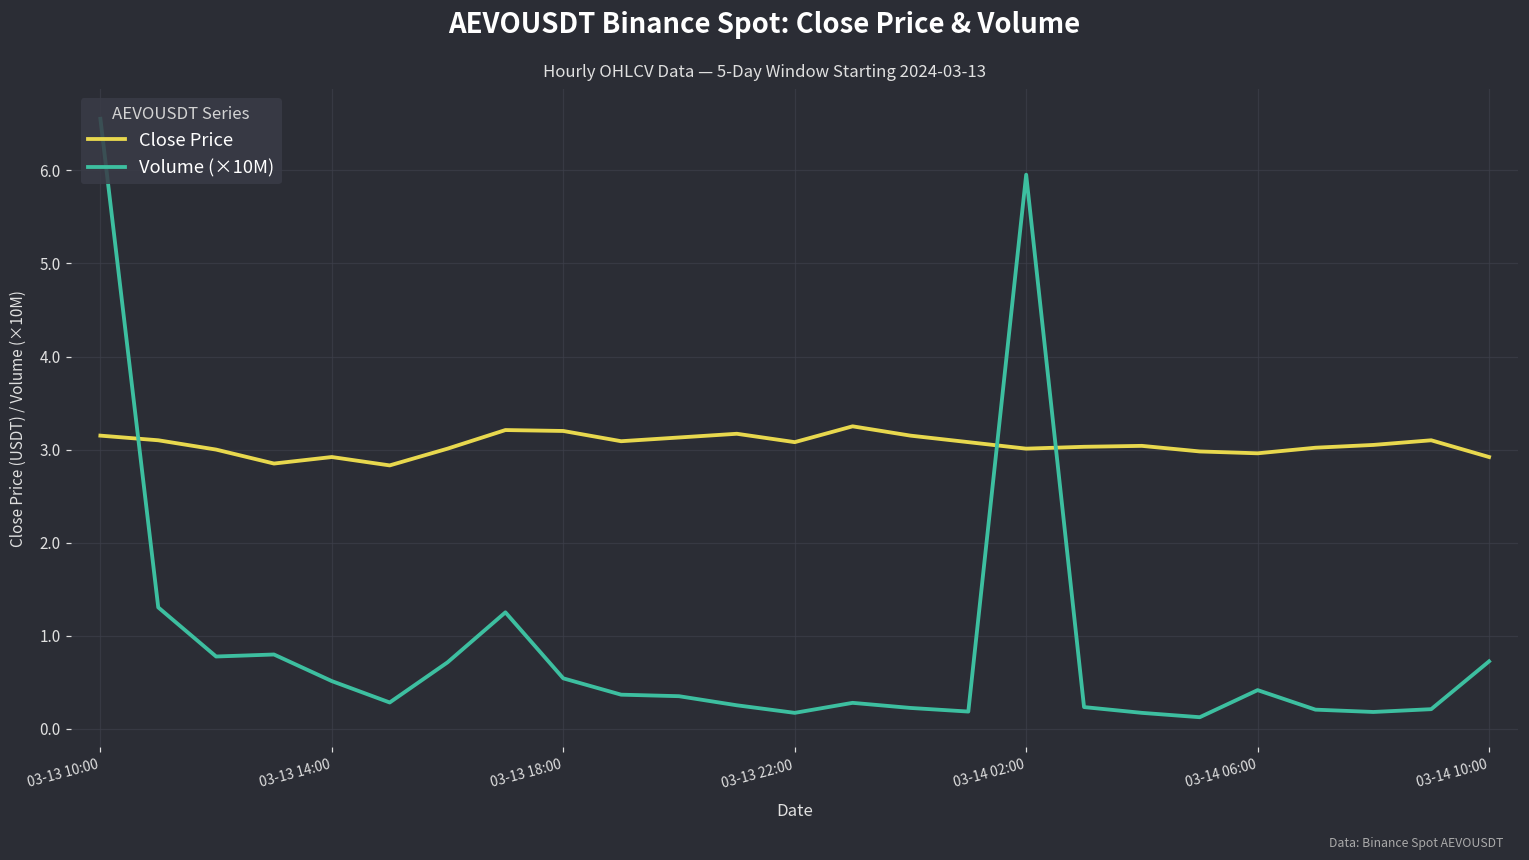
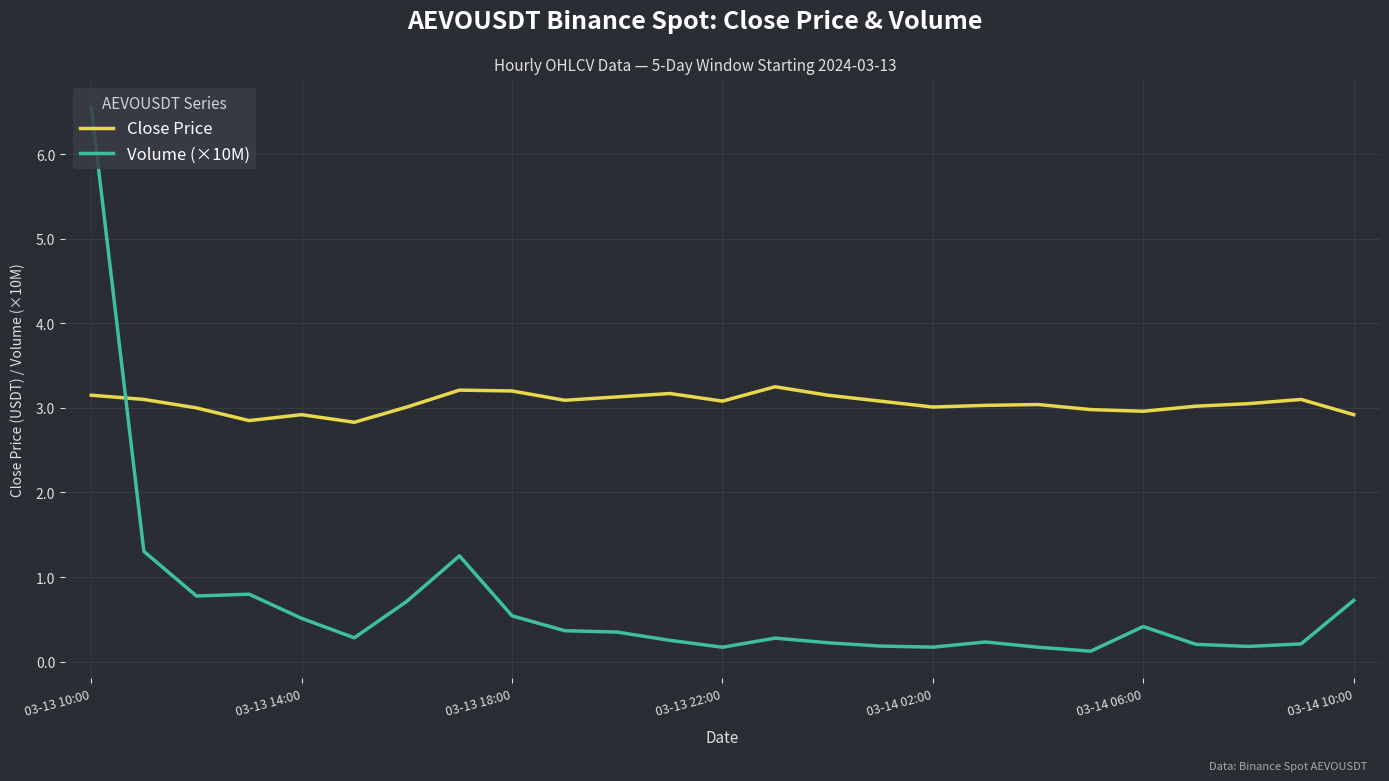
Volume (×10M), 03-14 02:00: 6.0 -> 0.2
